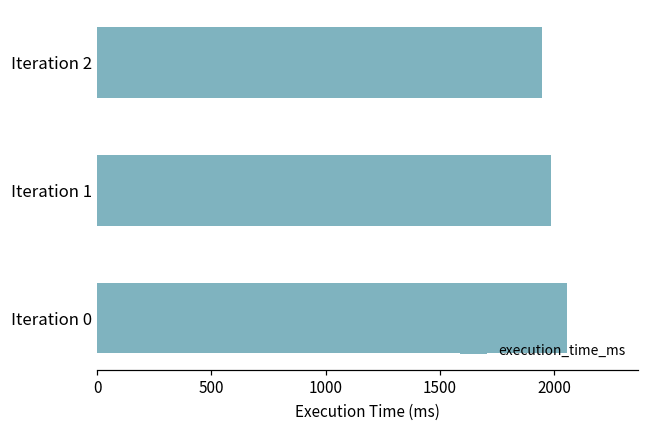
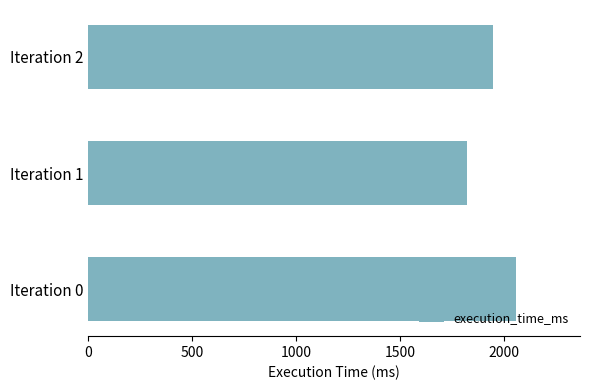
Iteration 1: 1990 -> 1820
